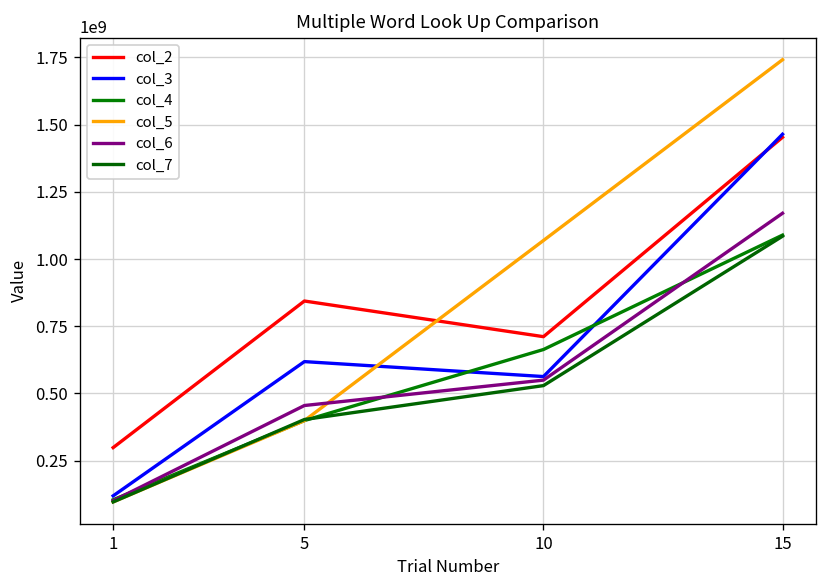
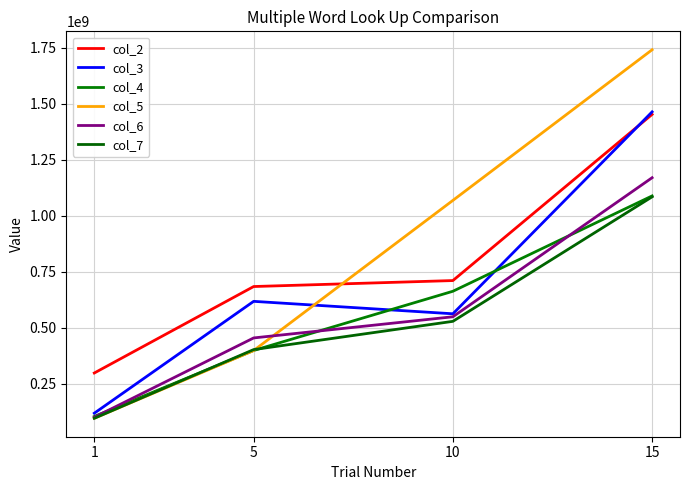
col_2, 5: 840000000 -> 680000000
